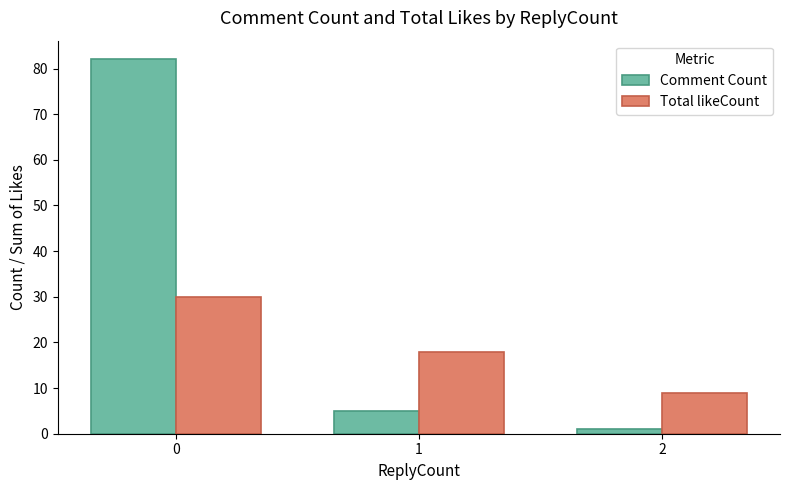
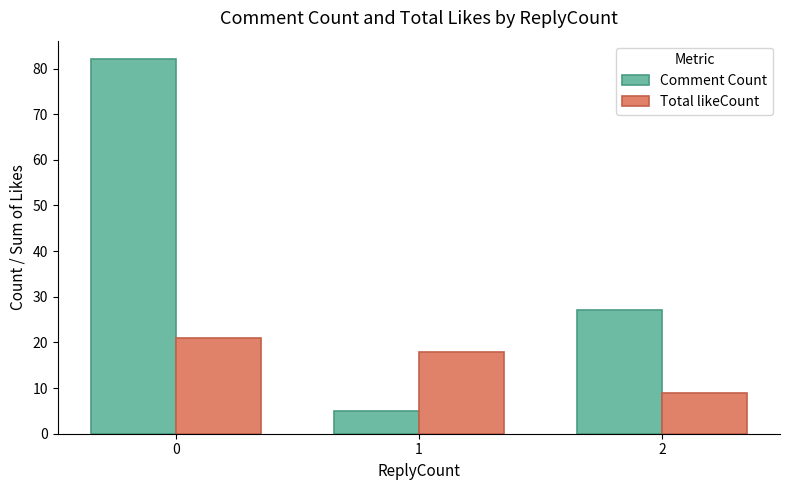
Total likeCount, 0: 30 -> 21
Comment Count, 2: 1 -> 27
